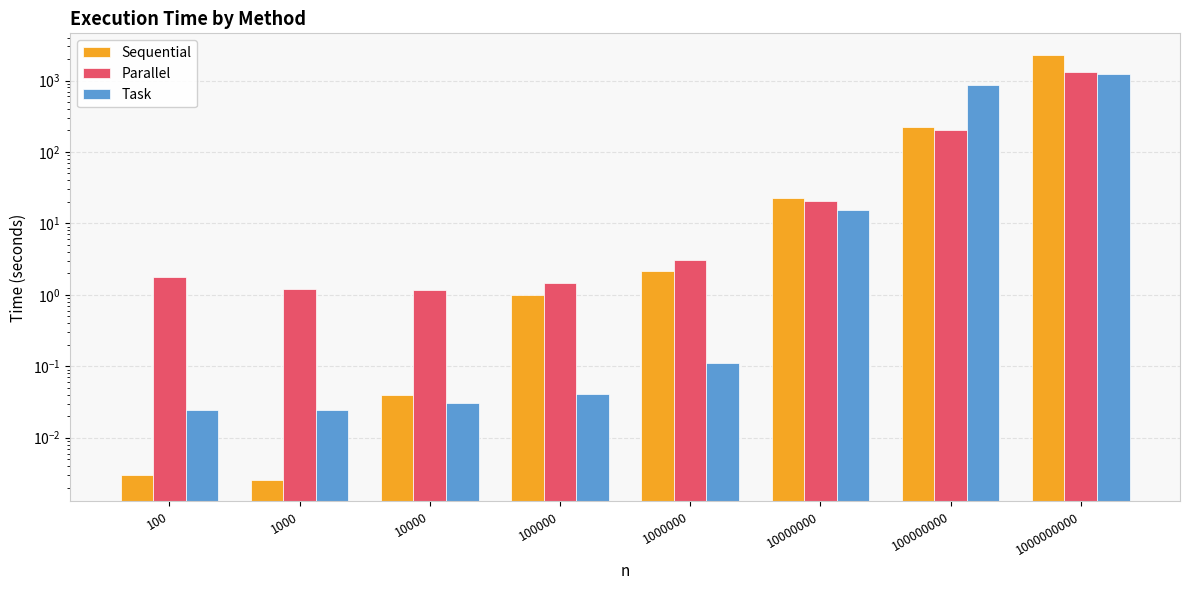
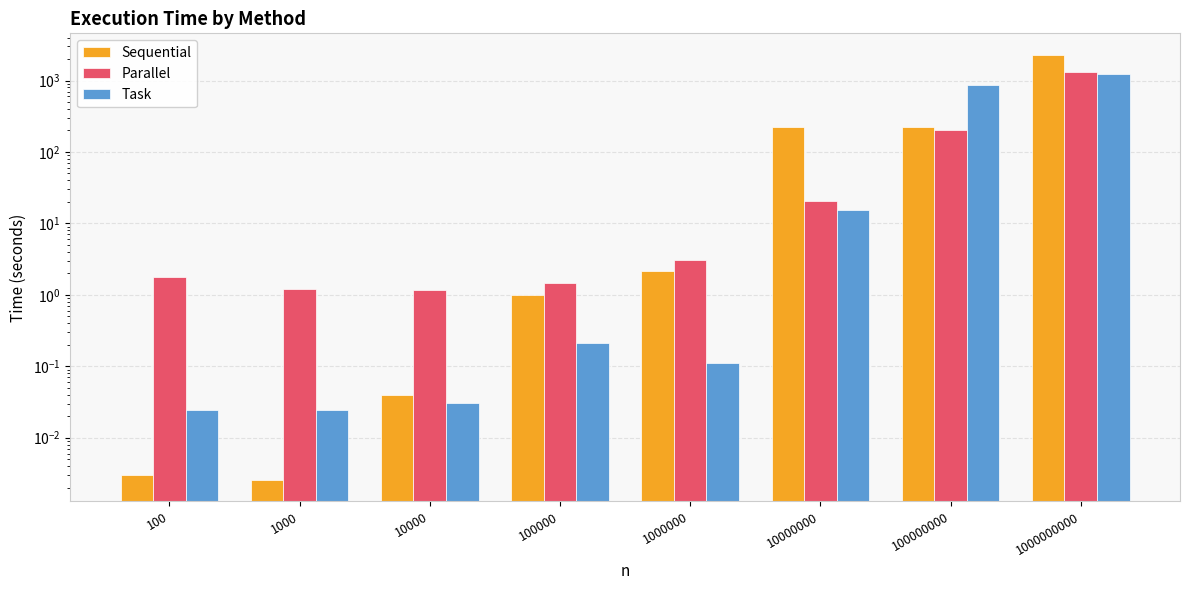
Task, 100000: 0.04 -> 0.21
Sequential, 10000000: 23 -> 220
